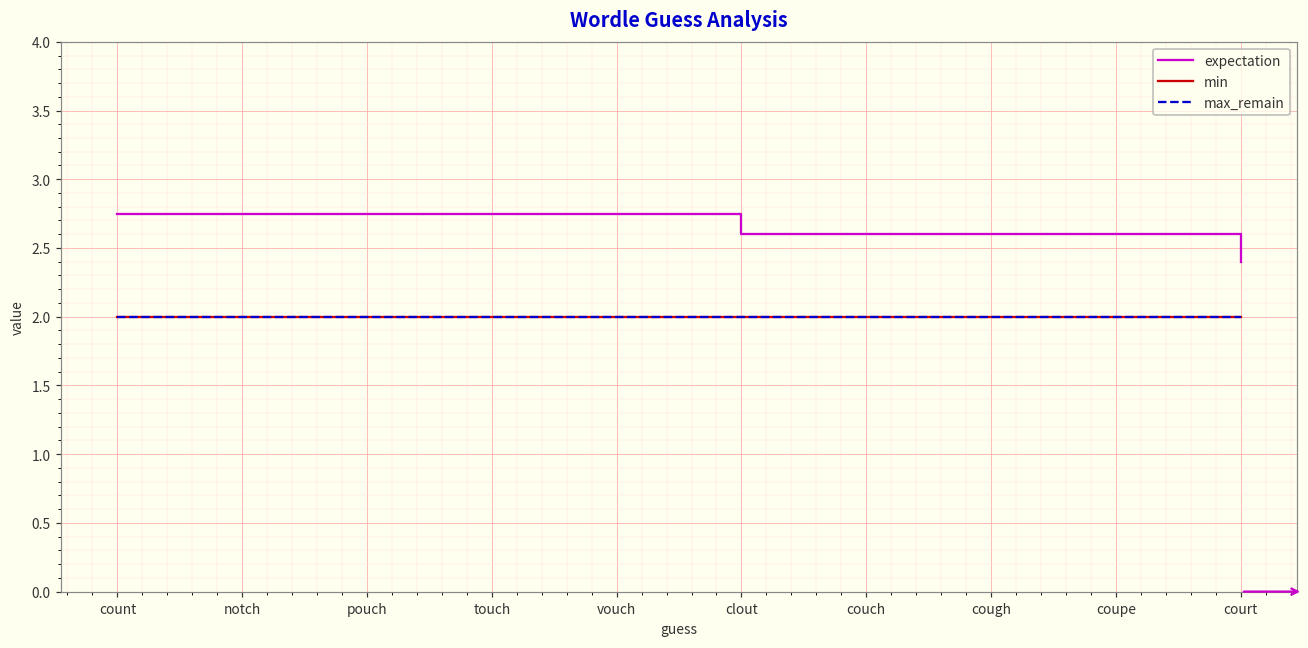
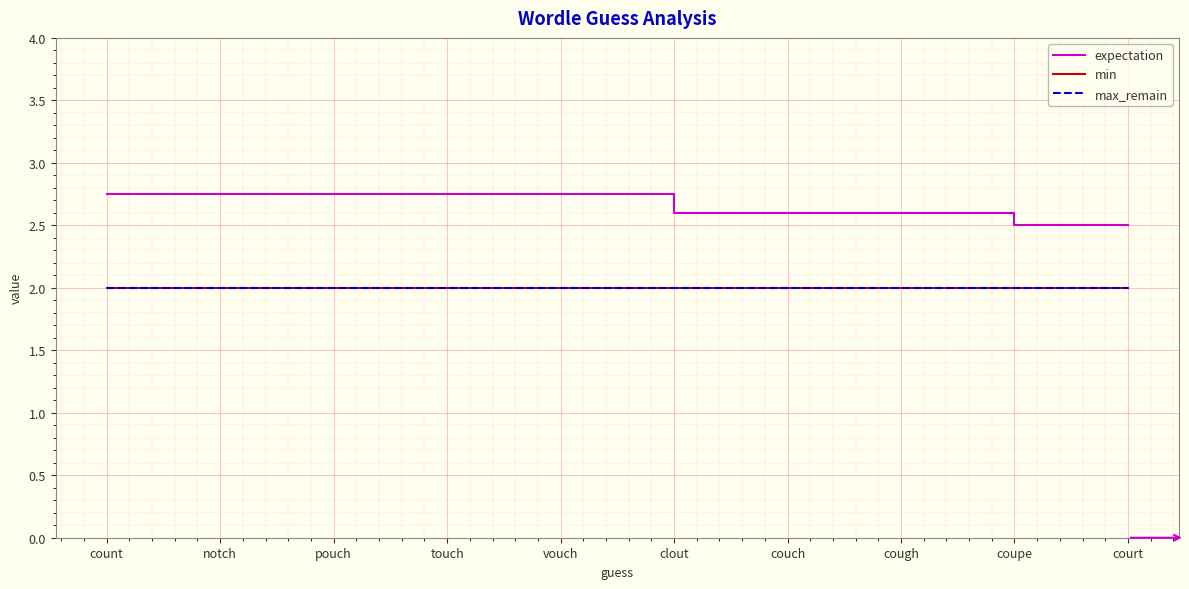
expectation, coupe: 2.6 -> 2.5
expectation, court: 2.4 -> 2.5
